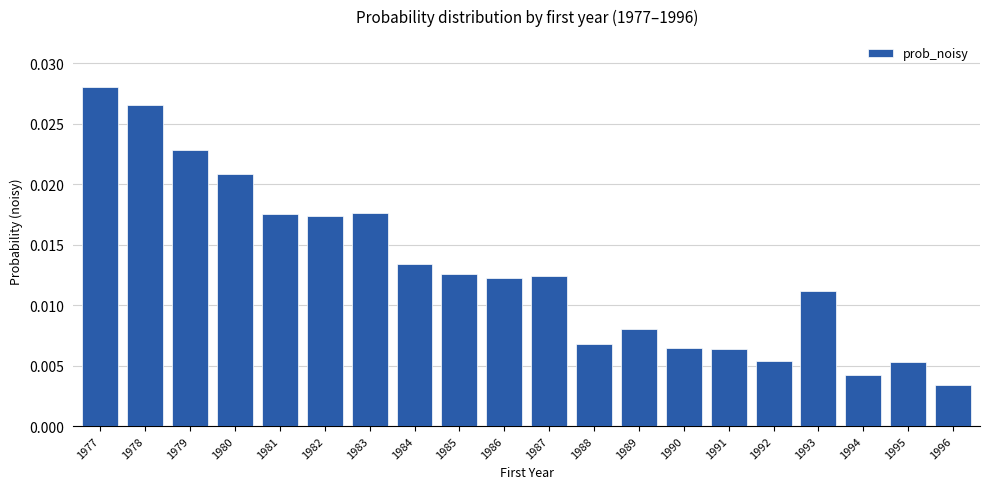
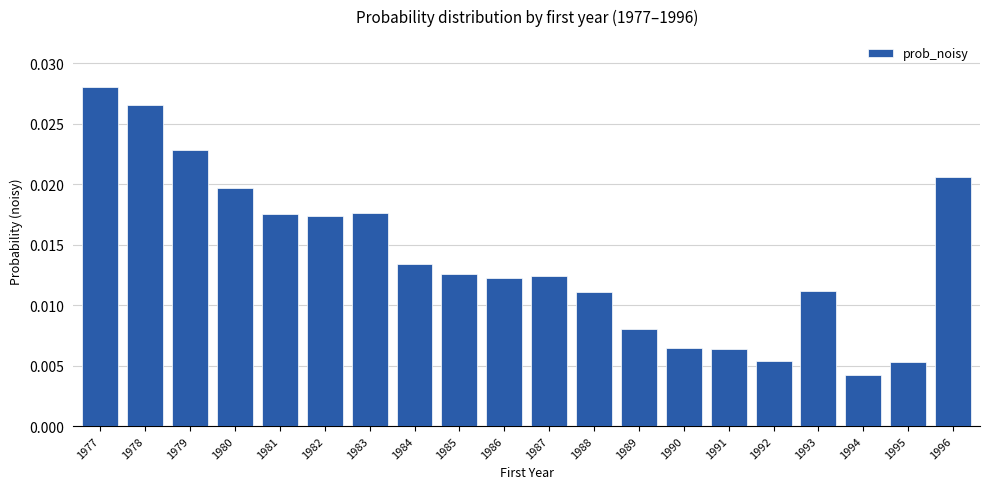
1980: 0.0209 -> 0.0197
1988: 0.0068 -> 0.0111
1996: 0.0034 -> 0.0206
